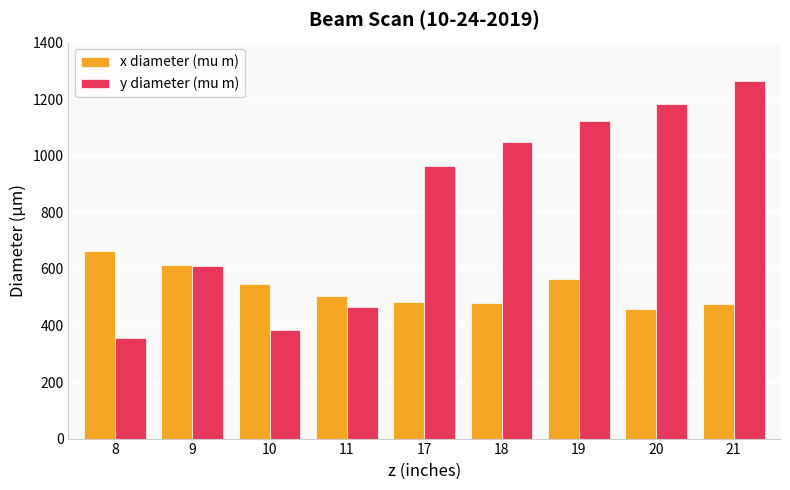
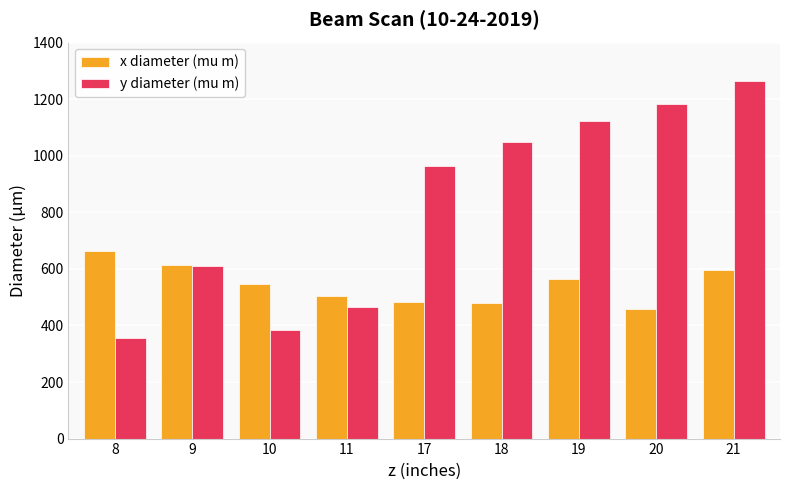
x diameter (mu m), 21: 470 -> 600
